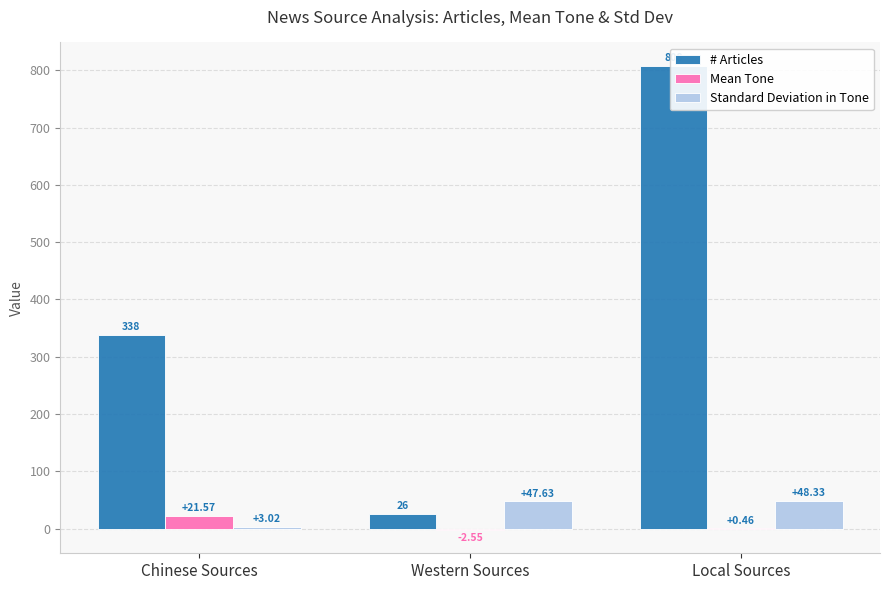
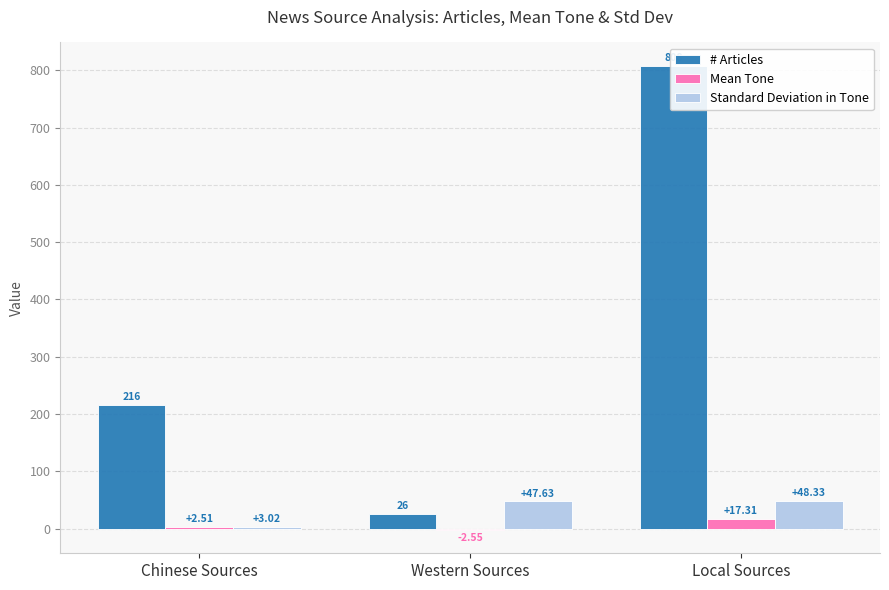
# Articles, Chinese Sources: 338 -> 216
Mean Tone, Chinese Sources: +21.57 -> +2.51
Mean Tone, Local Sources: +0.46 -> +17.31
